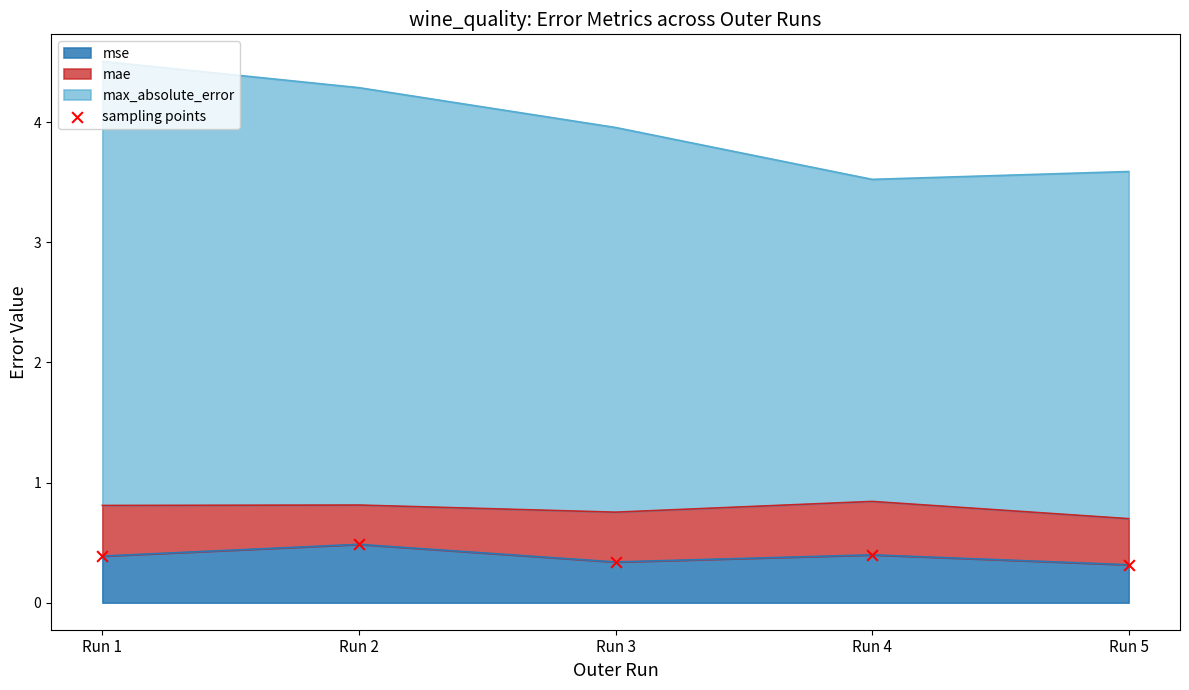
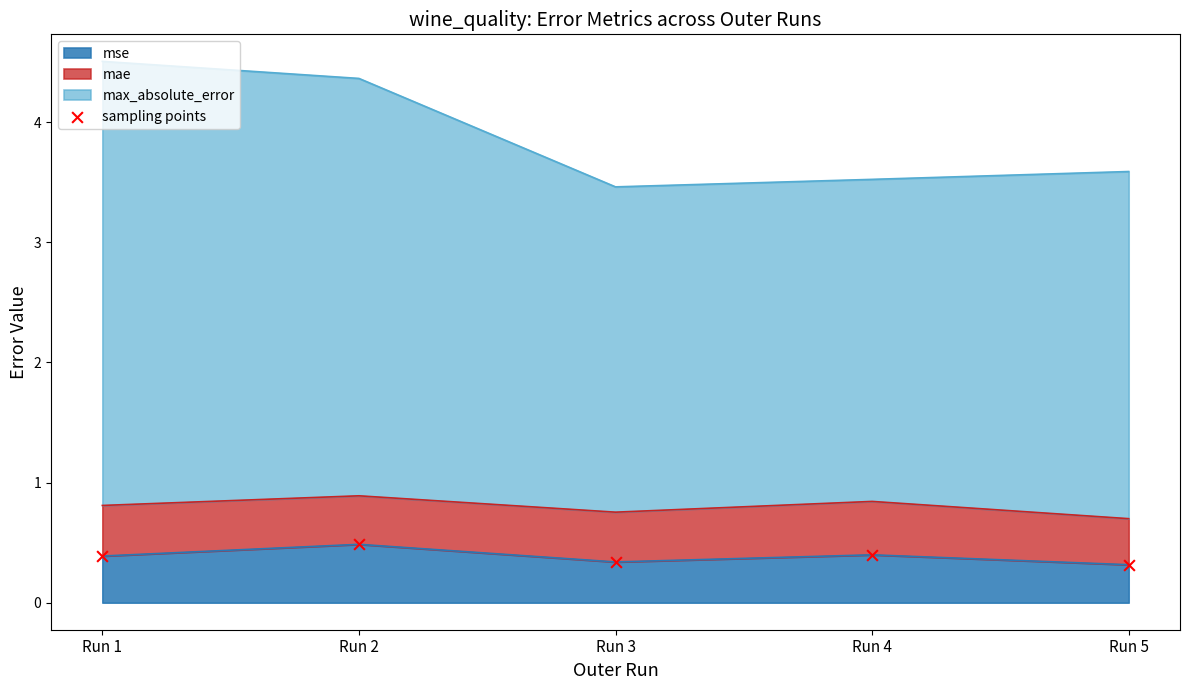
mae, Run 2: 0.33 -> 0.40
max_absolute_error, Run 3: 3.20 -> 2.71
